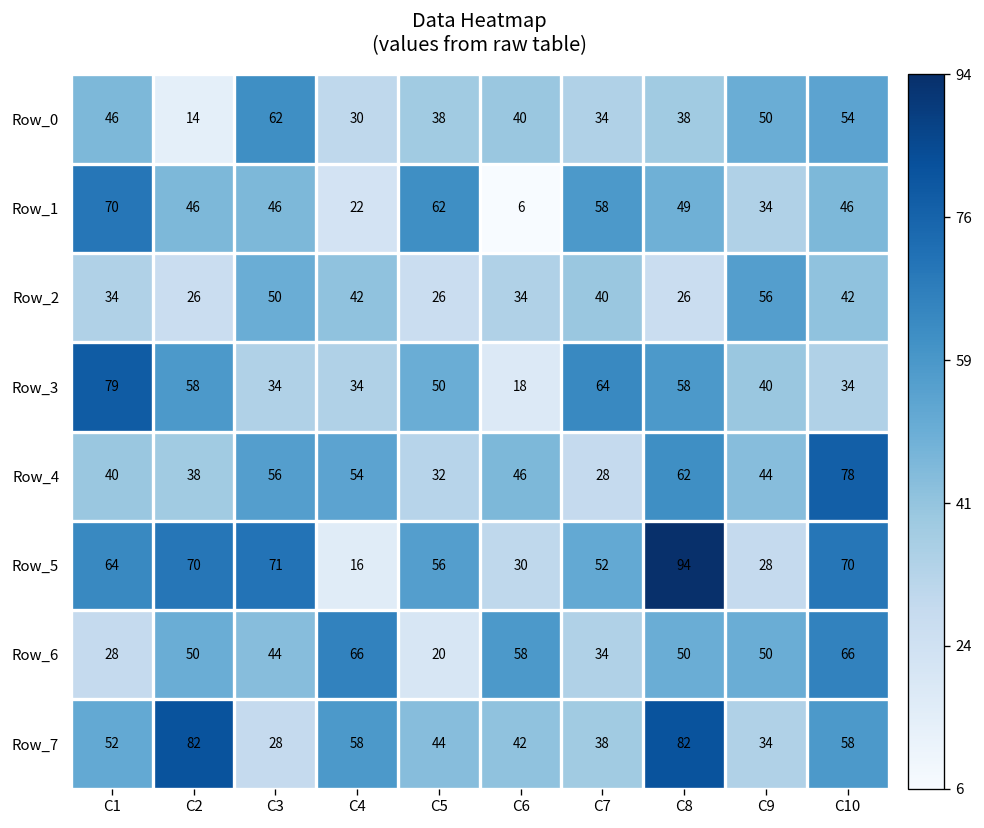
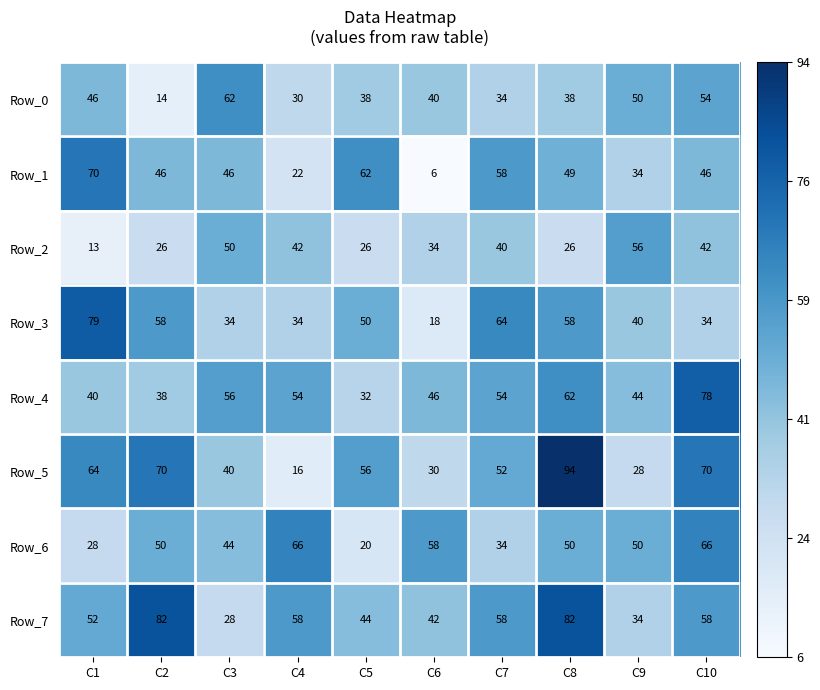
Row_2, C1: 34 -> 13
Row_4, C7: 28 -> 54
Row_5, C3: 71 -> 40
Row_7, C7: 38 -> 58
